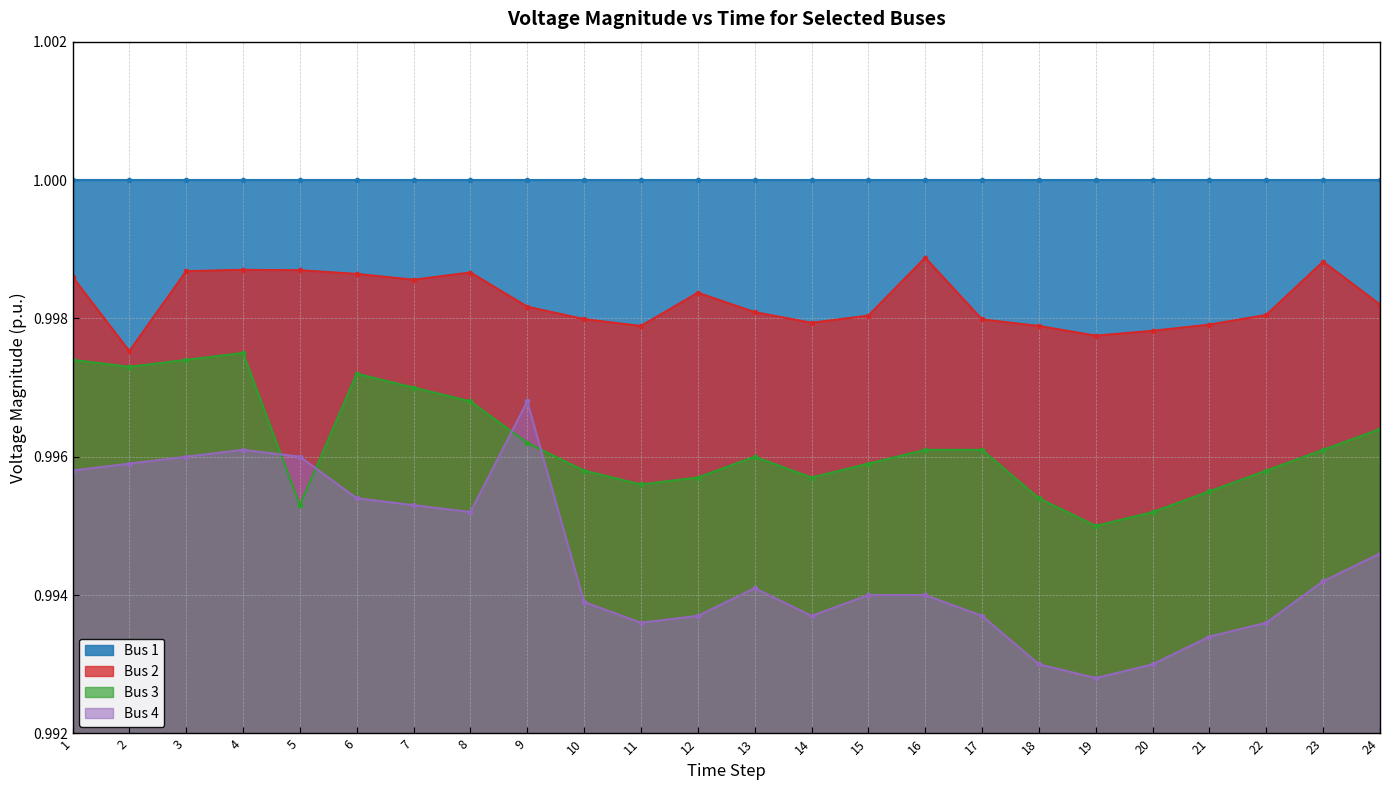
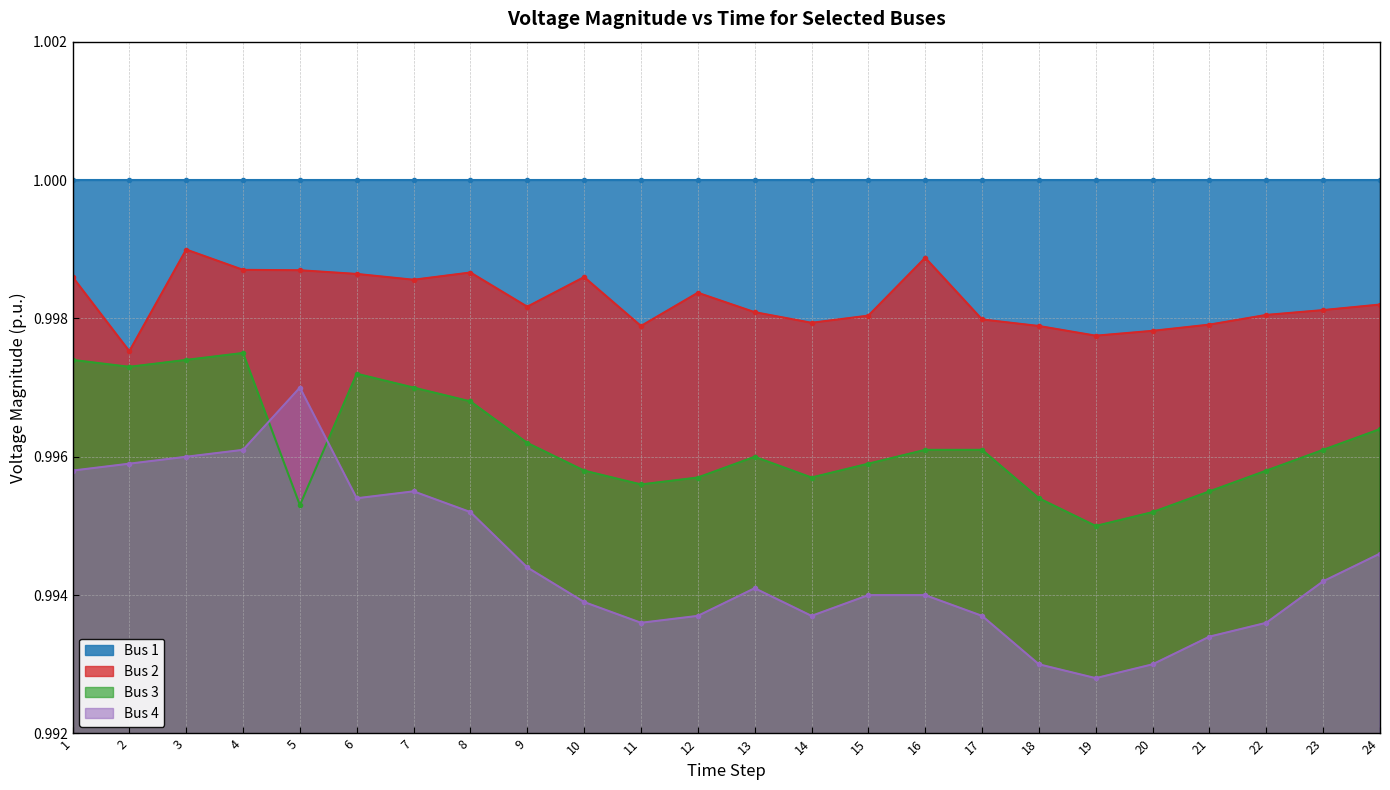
Bus 2, 3: 0.9987 -> 0.9990
Bus 4, 5: 0.996 -> 0.997
Bus 4, 7: 0.9953 -> 0.9955
Bus 4, 9: 0.9968 -> 0.9944
Bus 2, 10: 0.9980 -> 0.9986
Bus 2, 23: 0.9988 -> 0.9981
